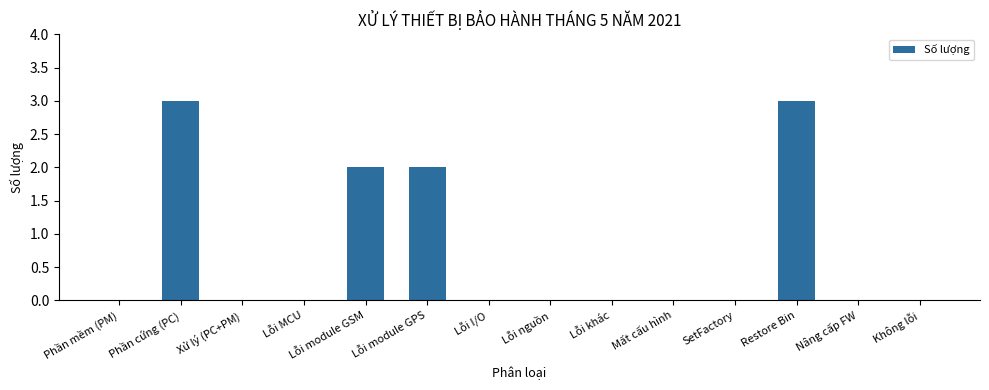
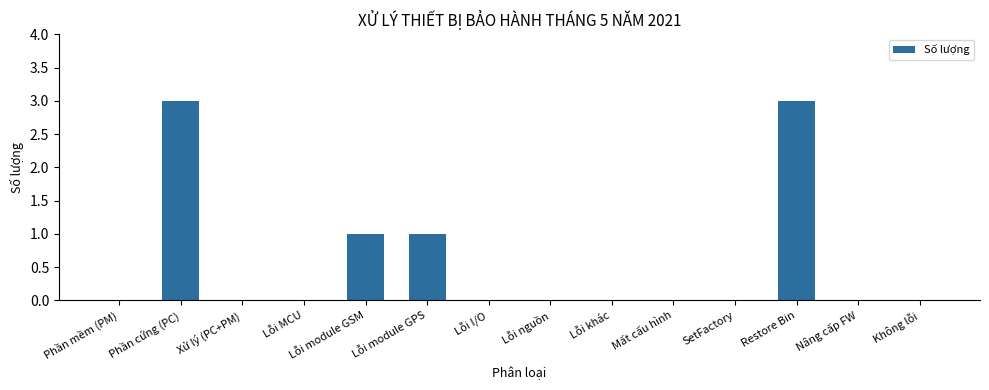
Lỗi module GSM: 2 -> 1
Lỗi module GPS: 2 -> 1
